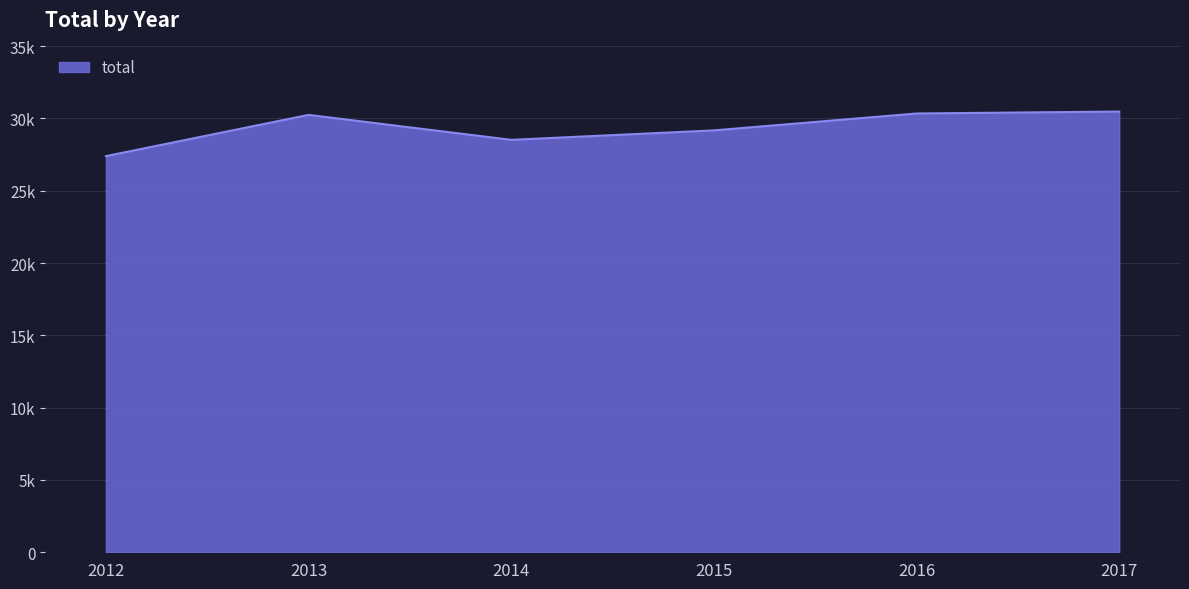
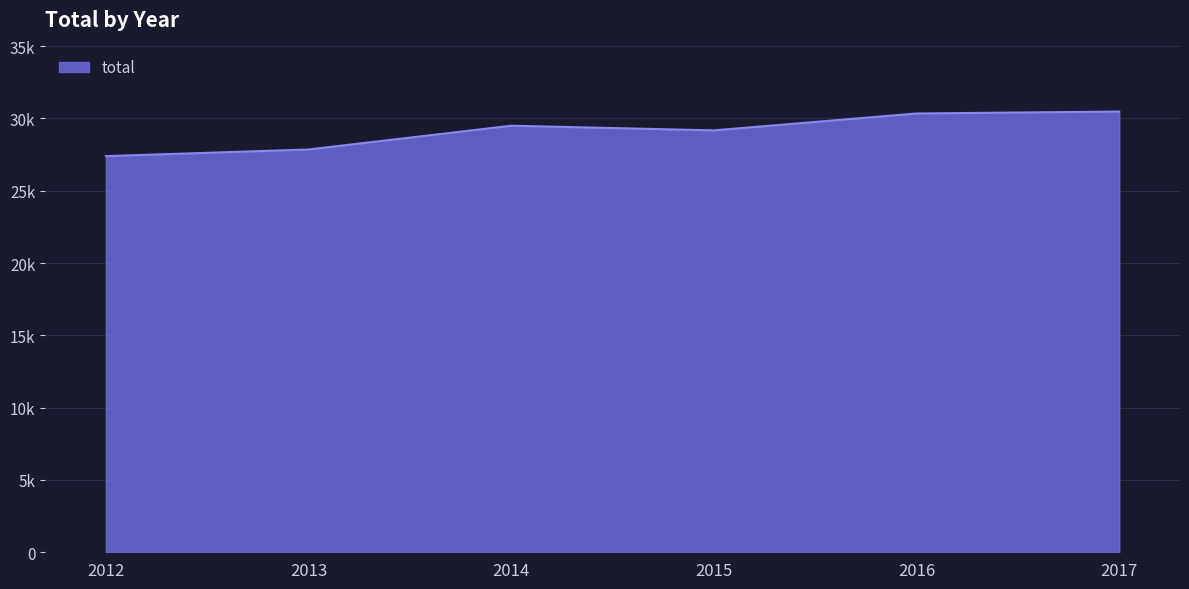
2013: 30200 -> 27800
2014: 28500 -> 29500
